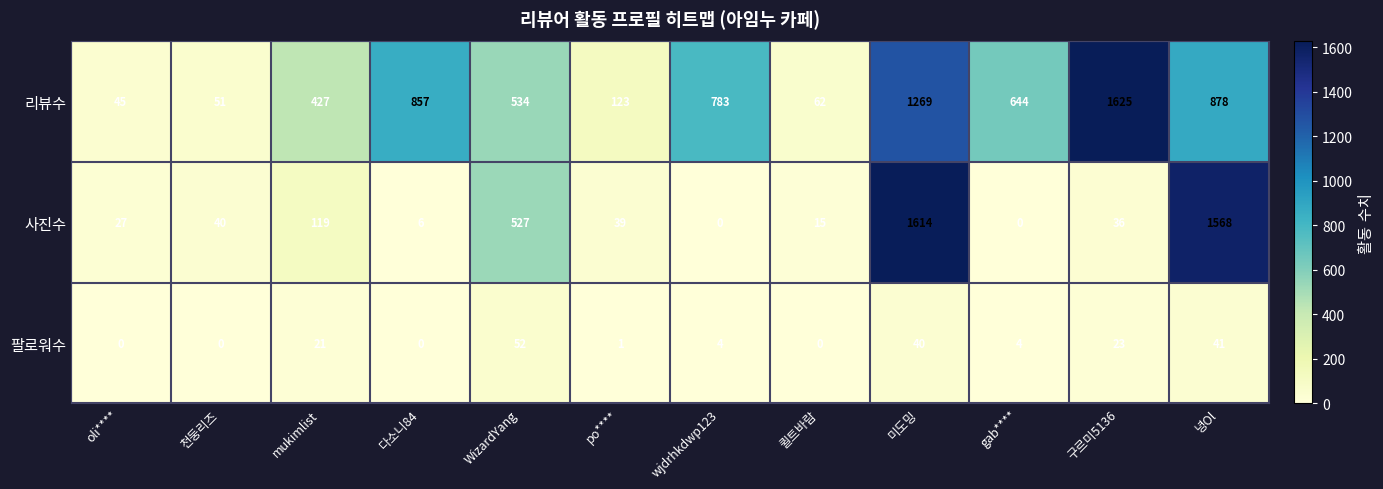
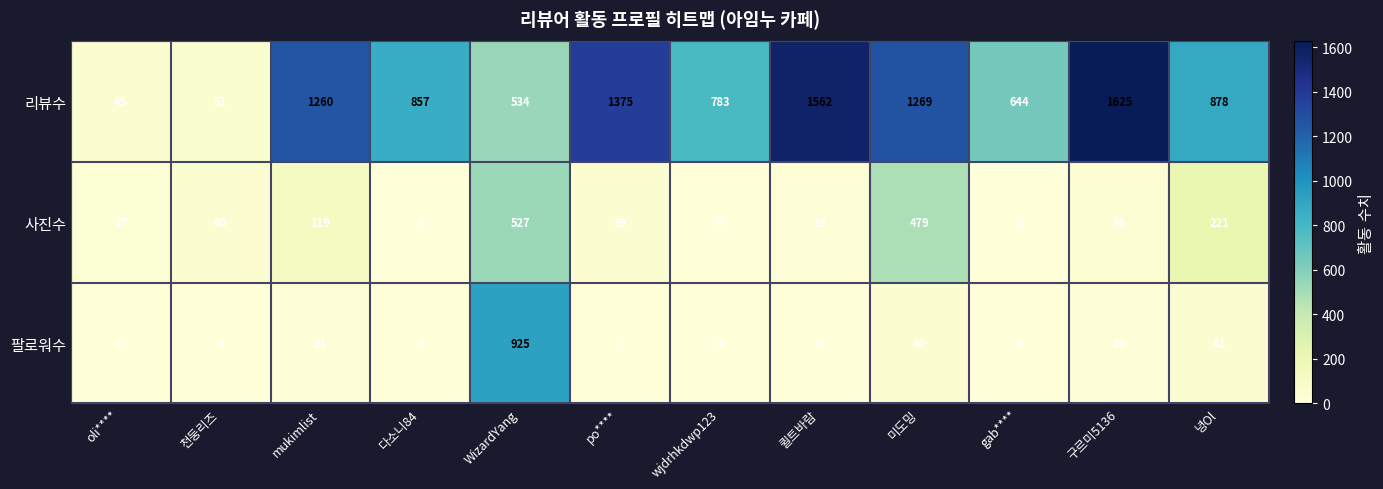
리뷰수, mukimlist: 427 -> 1260
리뷰수, po****: 123 -> 1375
리뷰수, 퀼트바람: 62 -> 1562
사진수, 미도밍: 1614 -> 479
사진수, 녕Ol: 1568 -> 221
팔로워수, WizardYang: 52 -> 925
